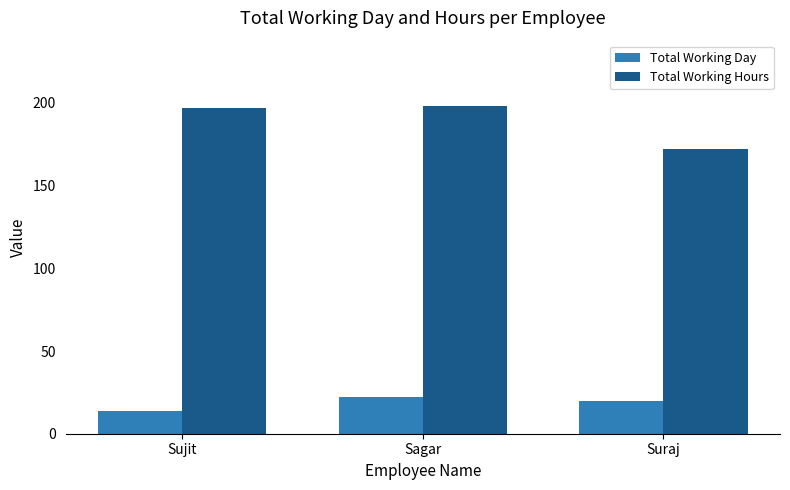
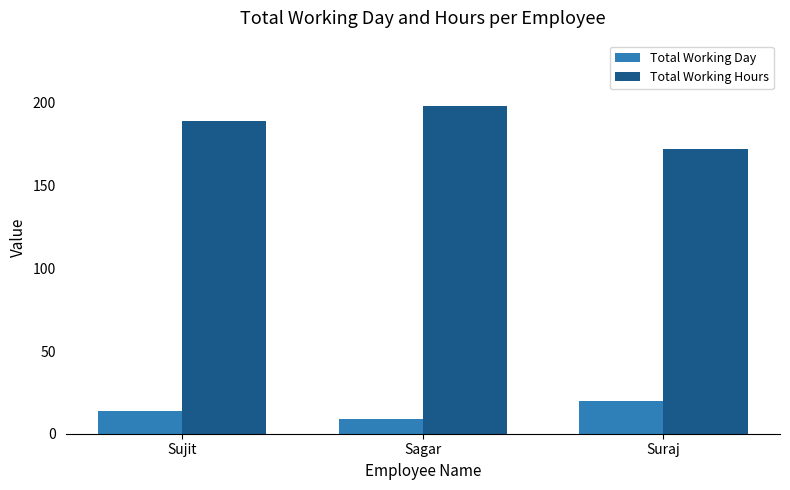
Total Working Hours, Sujit: 197 -> 189
Total Working Day, Sagar: 22 -> 9
